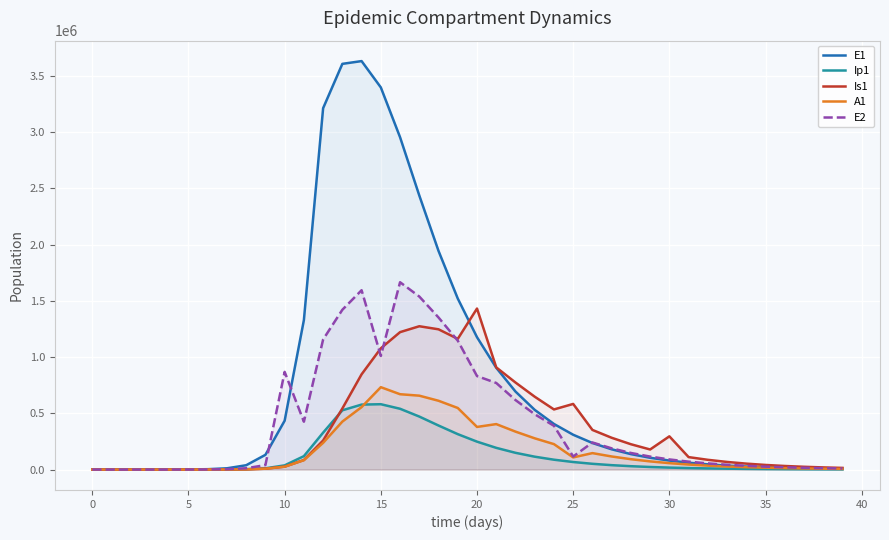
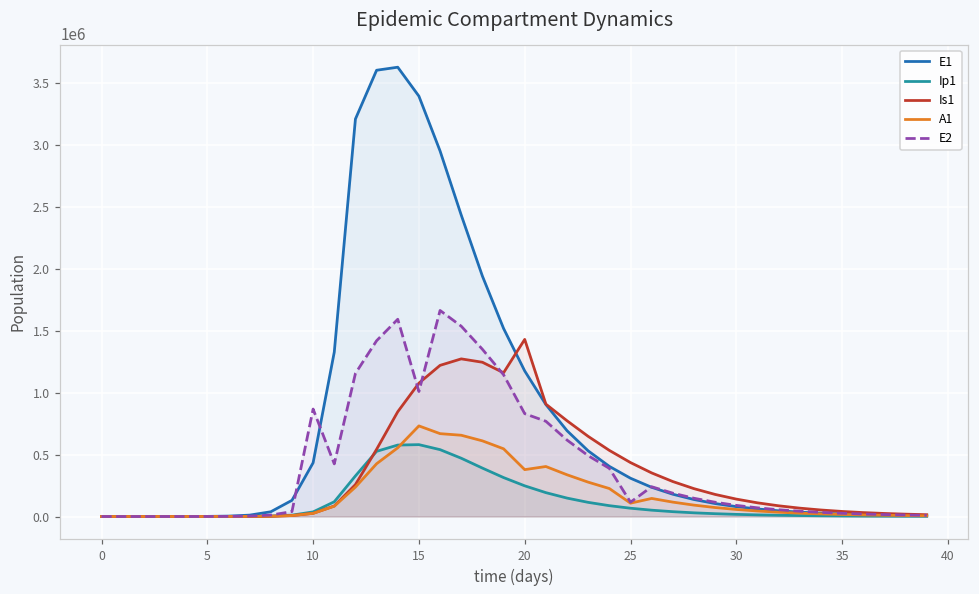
Is1, 25: 580000 -> 440000
Is1, 30: 300000 -> 140000
